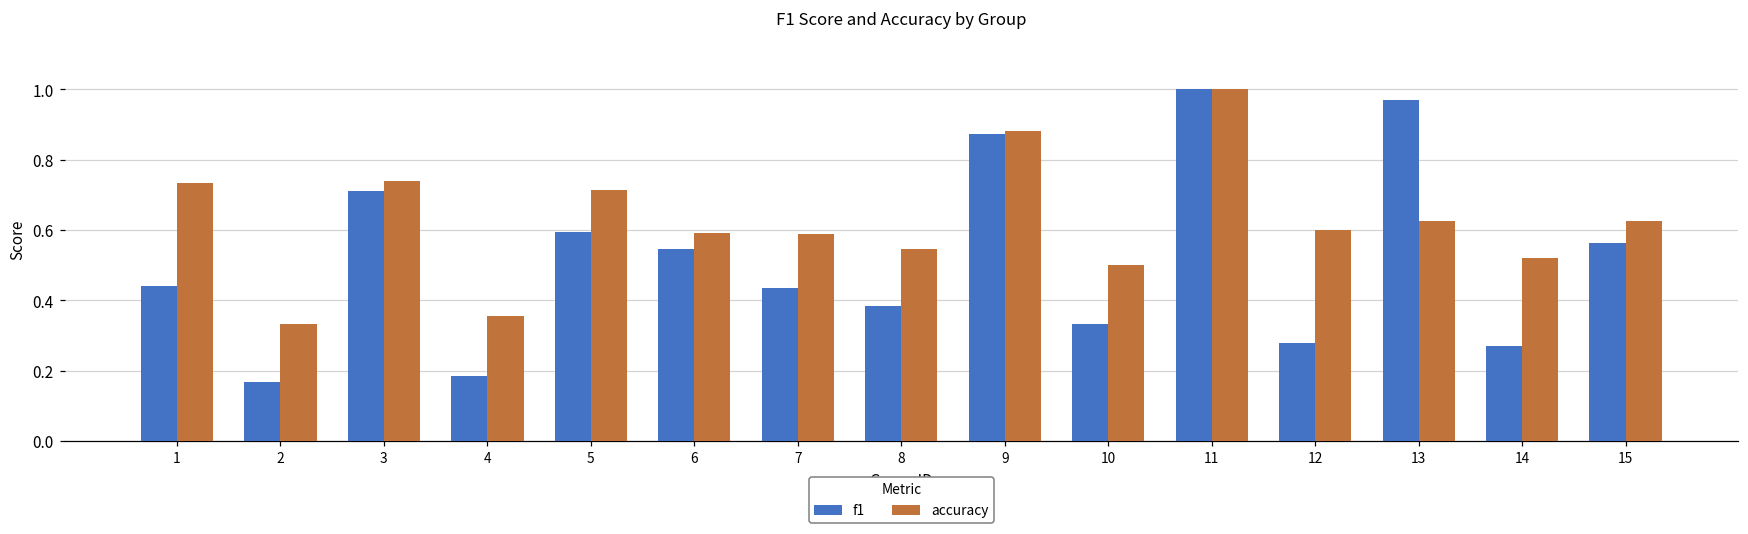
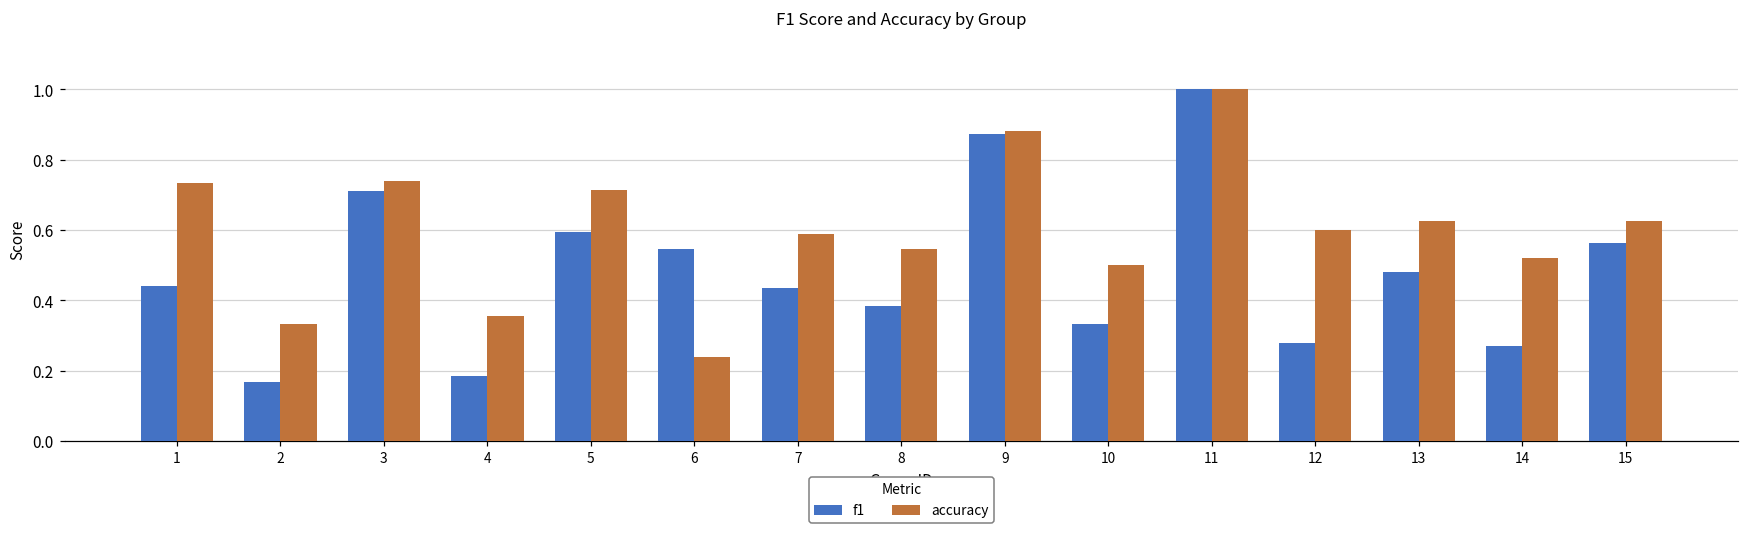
accuracy, 6: 0.59 -> 0.24
f1, 13: 0.97 -> 0.48
